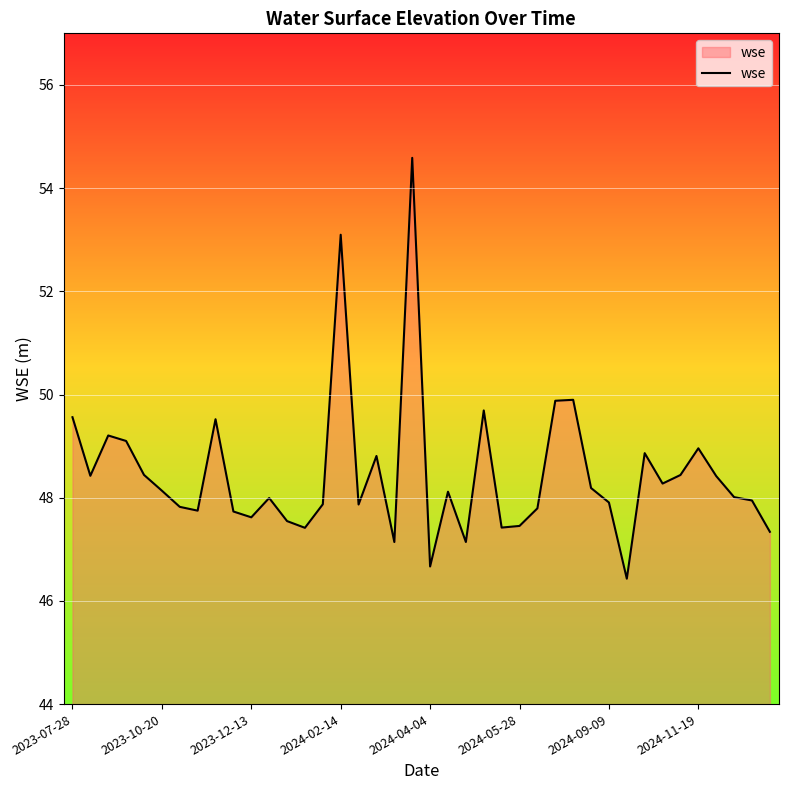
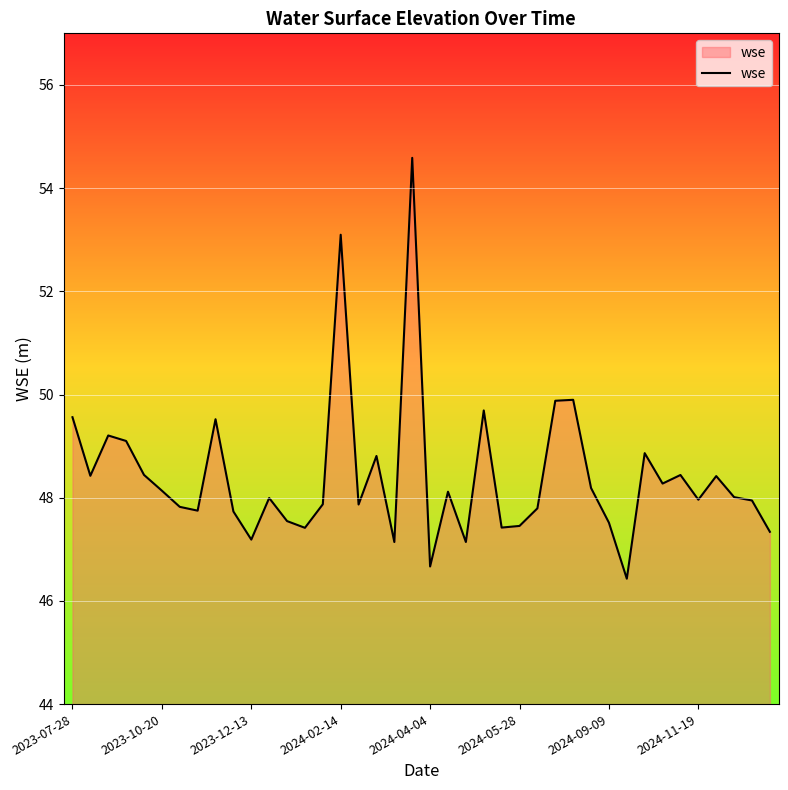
2023-12-13: 47.6 -> 47.2
2024-09-09: 47.9 -> 47.5
2024-11-19: 49.0 -> 48.0
